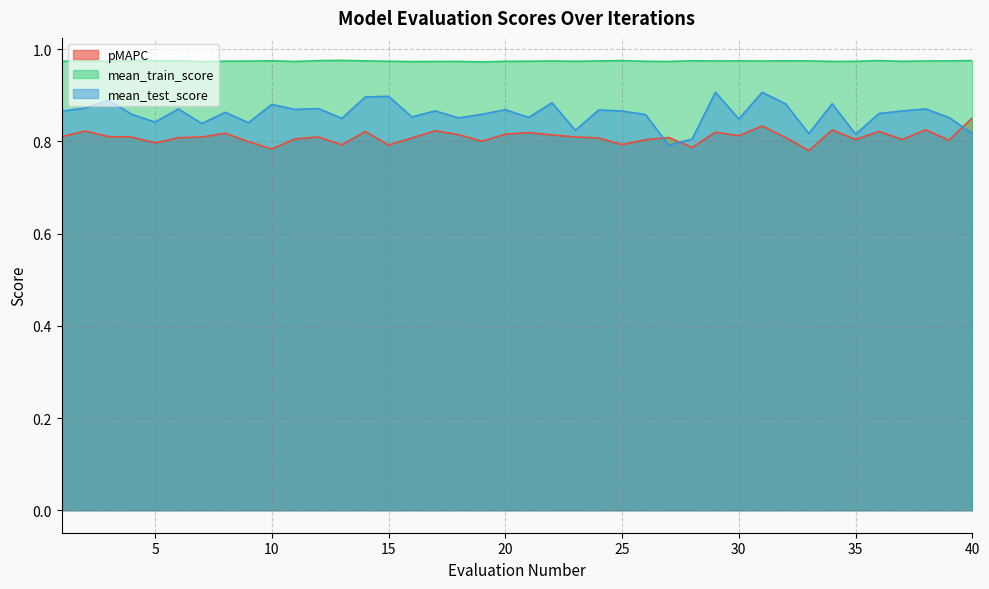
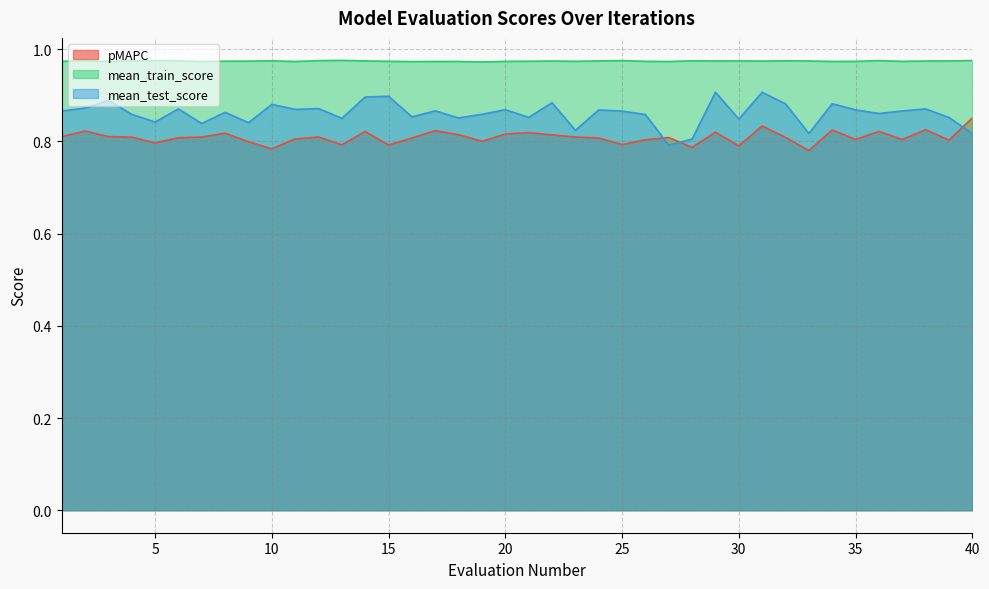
pMAPC, 30: 0.81 -> 0.79
mean_test_score, 35: 0.82 -> 0.87
